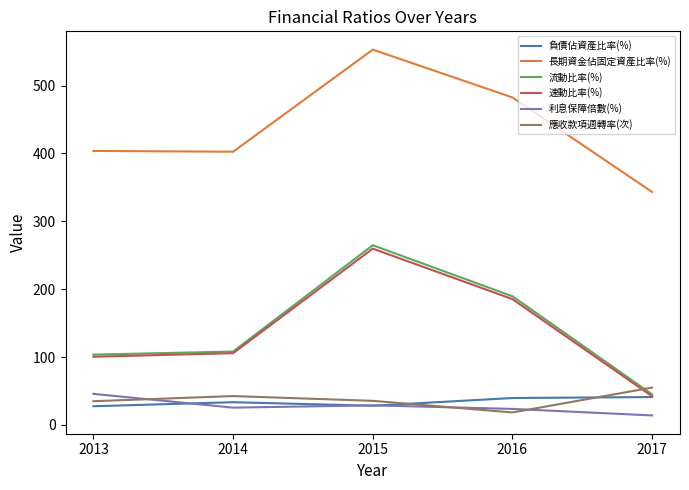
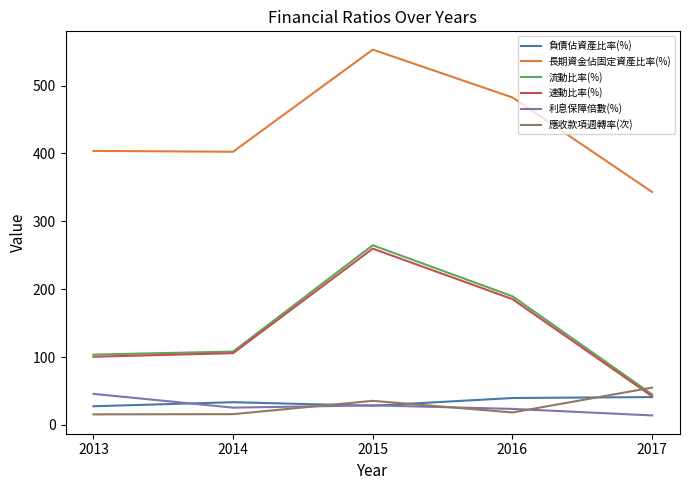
應收款項週轉率(次), 2013: 30 -> 20
應收款項週轉率(次), 2014: 40 -> 20
